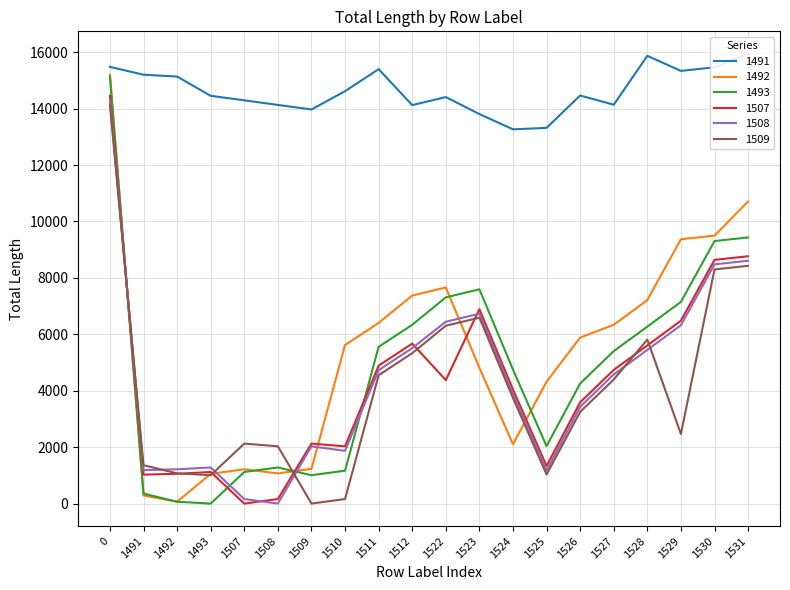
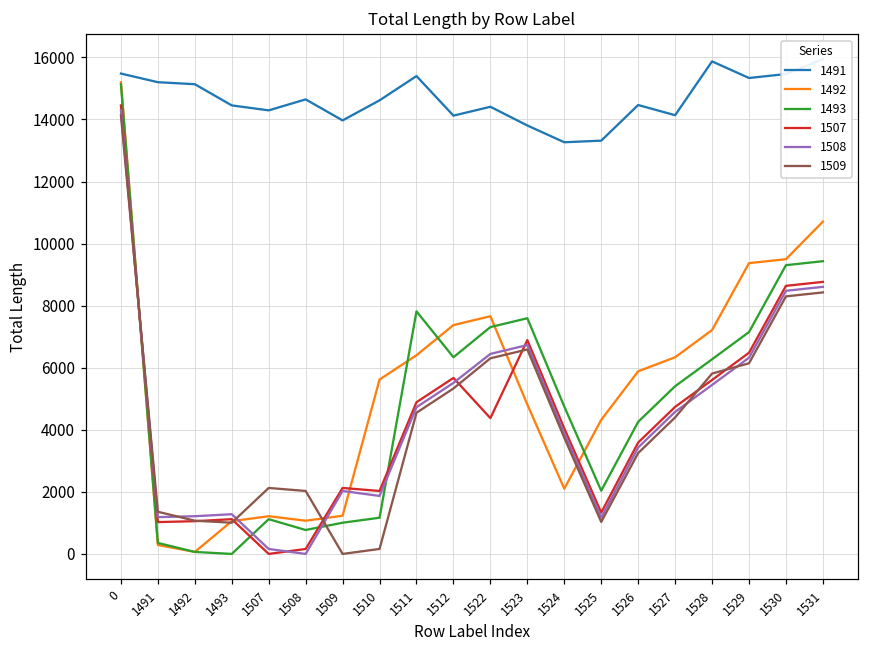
1491, 1508: 14100 -> 14600
1493, 1508: 1300 -> 800
1493, 1511: 5600 -> 7800
1509, 1529: 2500 -> 6100
